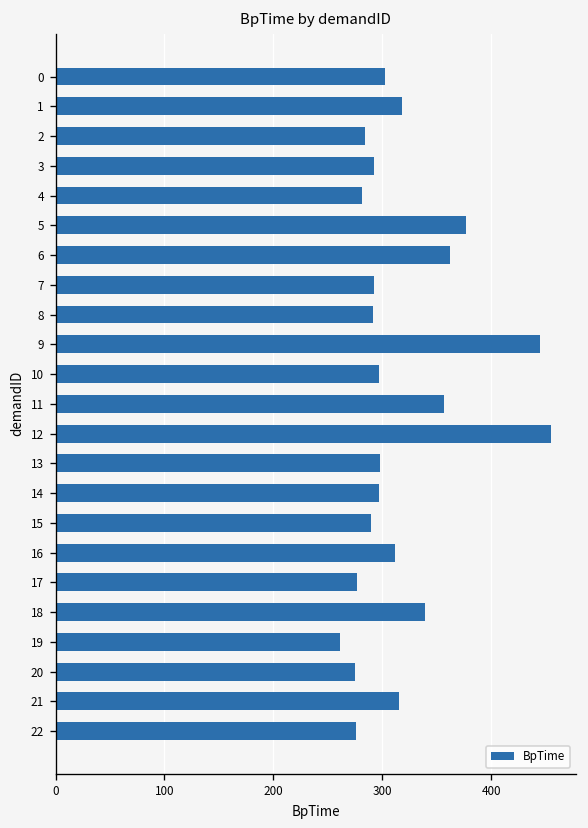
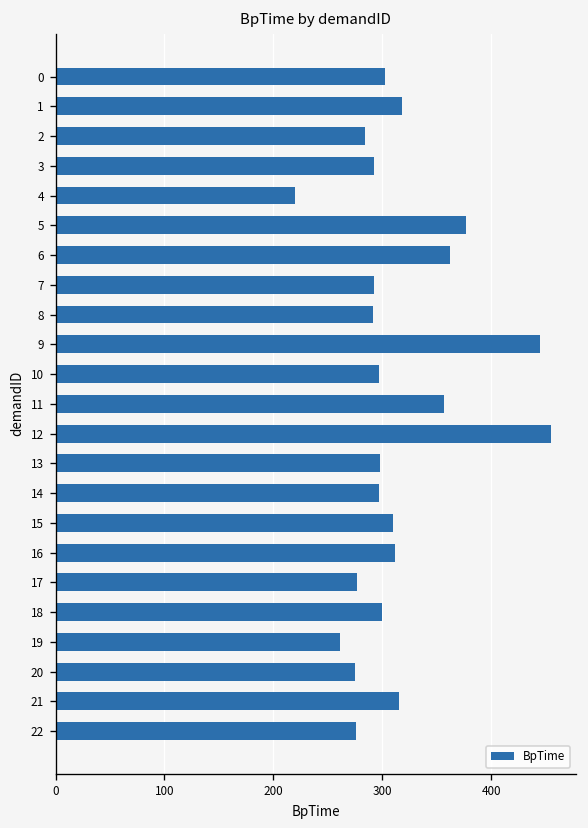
4: 280 -> 220
15: 290 -> 310
18: 340 -> 300
